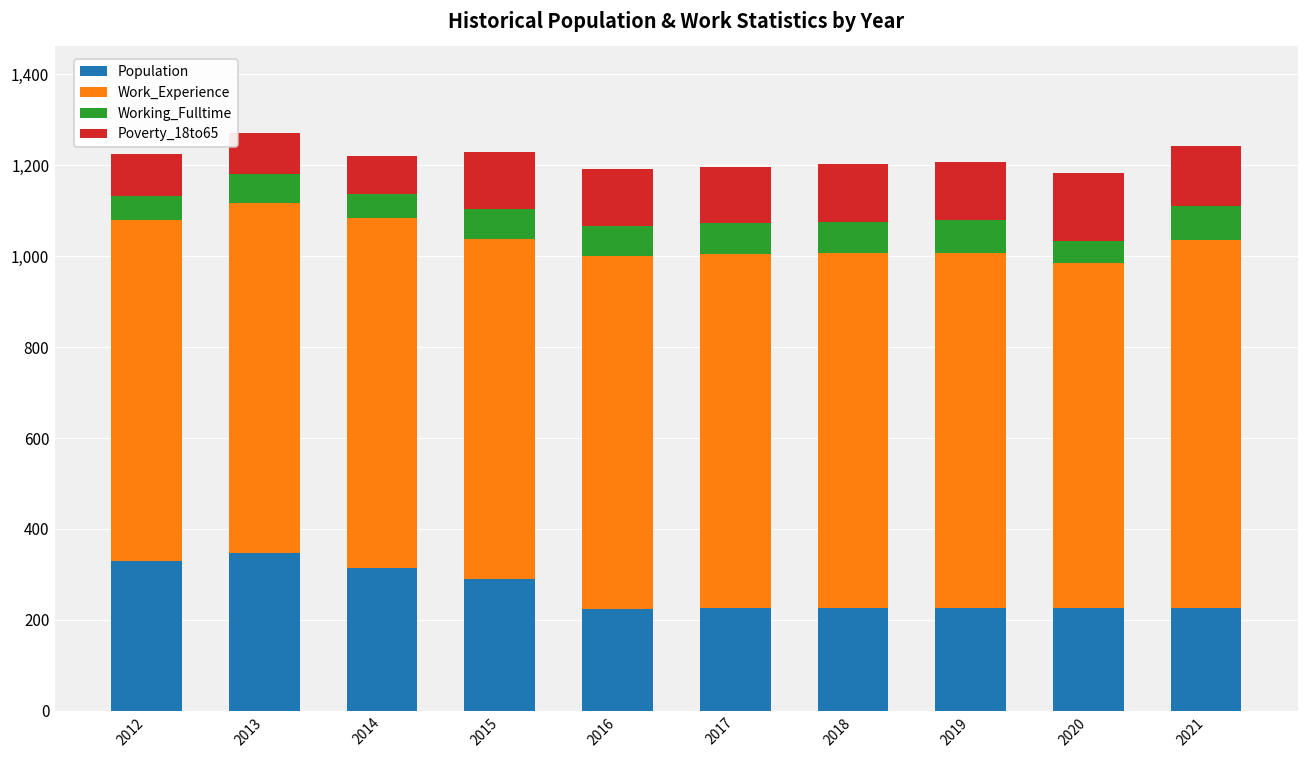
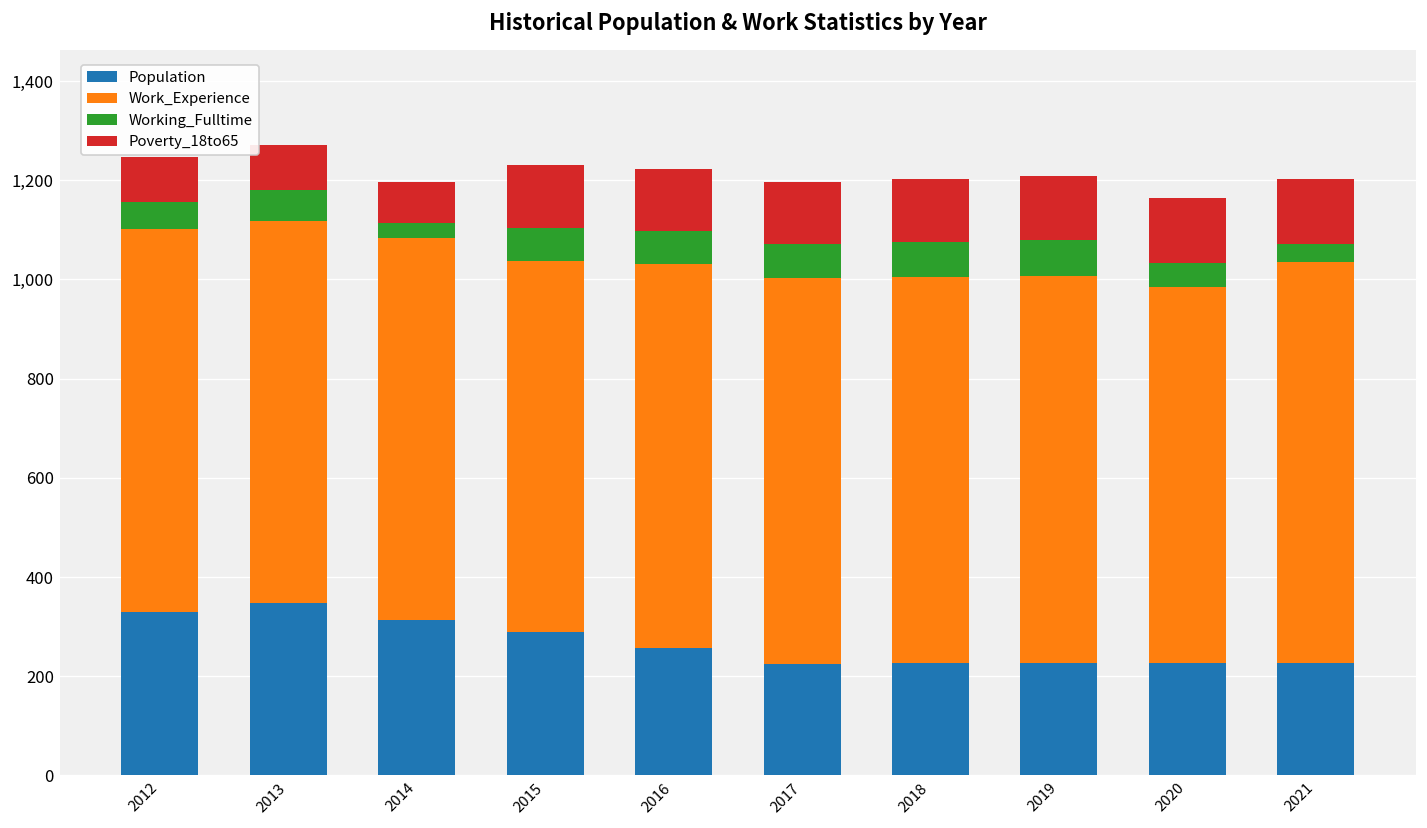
Work_Experience, 2012: 750 -> 770
Working_Fulltime, 2014: 50 -> 30
Population, 2016: 220 -> 260
Poverty_18to65, 2020: 150 -> 130
Working_Fulltime, 2021: 80 -> 40
